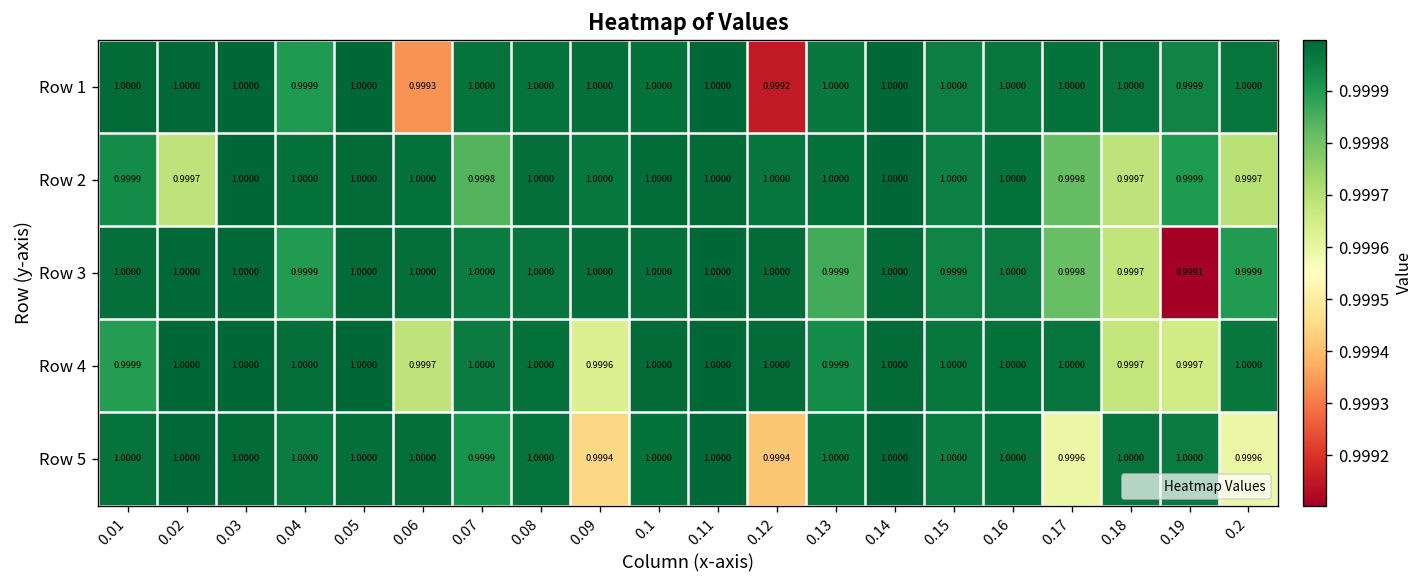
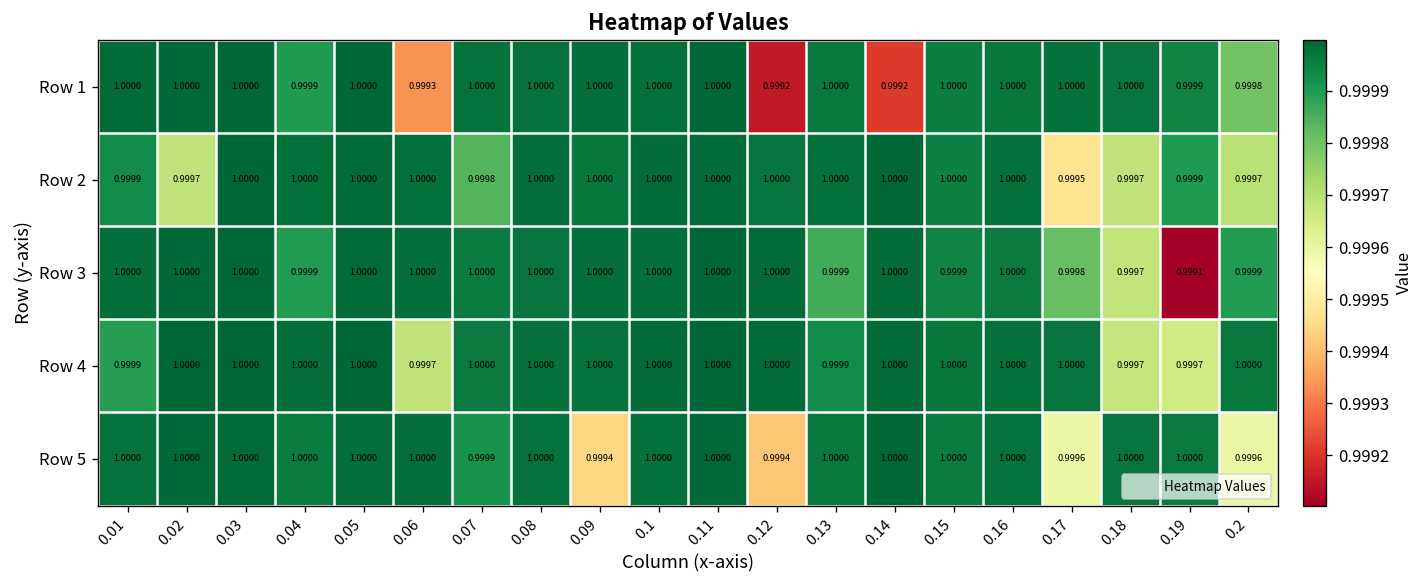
Row 1, 0.14: 1.0000 -> 0.9992
Row 1, 0.2: 1.0000 -> 0.9998
Row 2, 0.17: 0.9998 -> 0.9995
Row 4, 0.09: 0.9996 -> 1.0000
